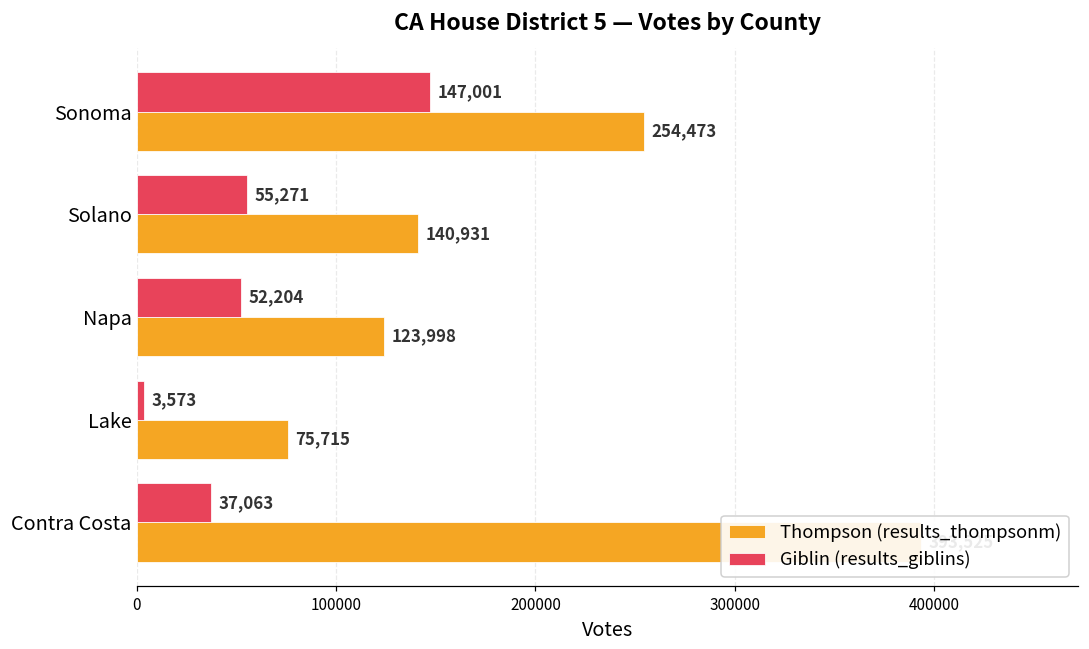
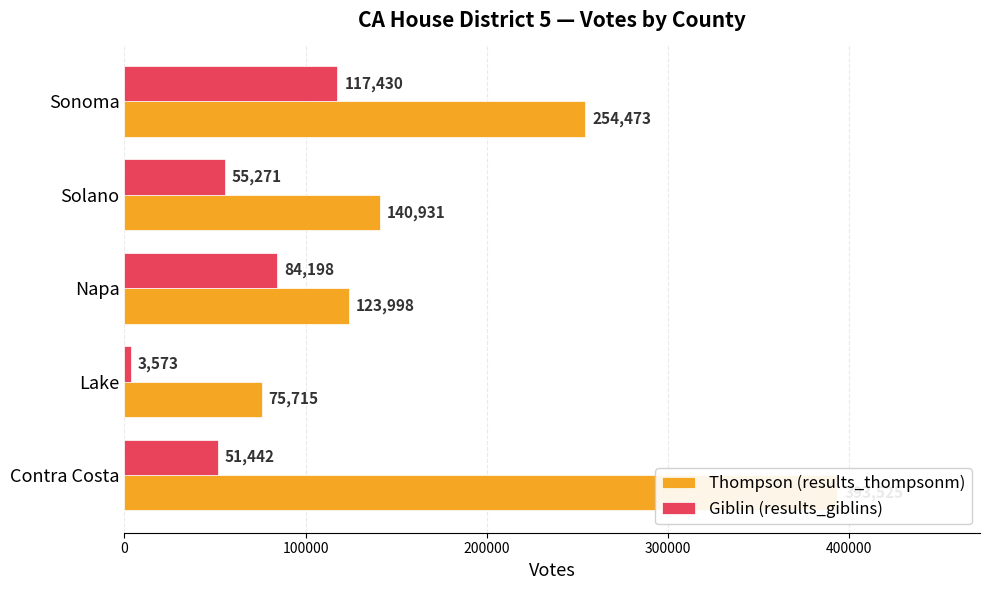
Giblin (results_giblins), Sonoma: 147,001 -> 117,430
Giblin (results_giblins), Napa: 52,204 -> 84,198
Giblin (results_giblins), Contra Costa: 37,063 -> 51,442
